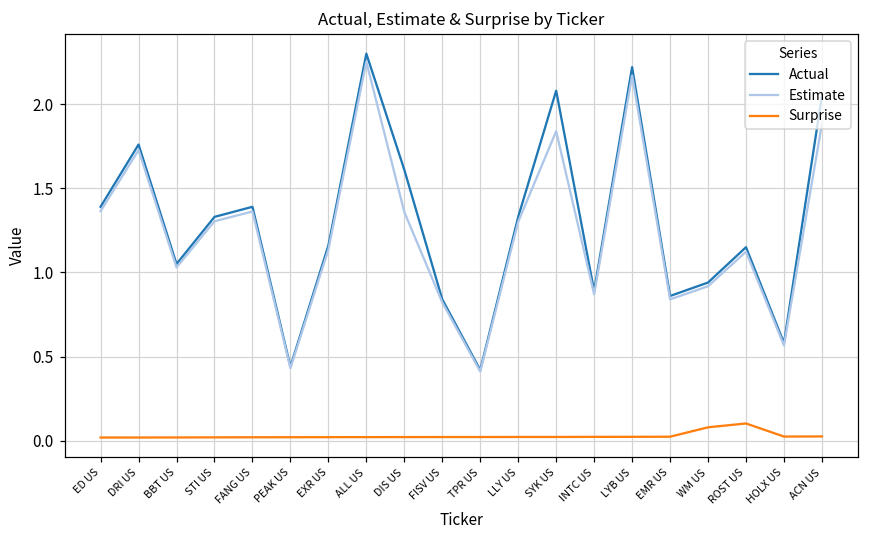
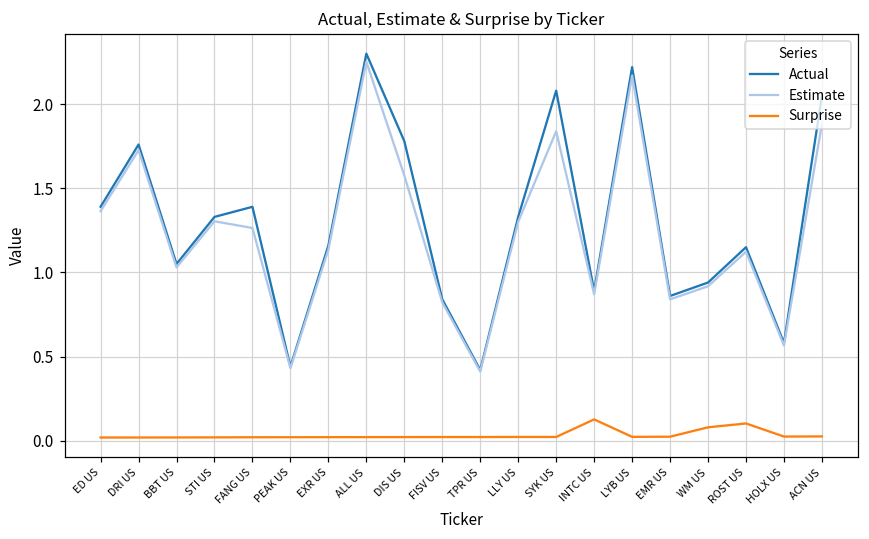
Estimate, FANG US: 1.36 -> 1.26
Actual, DIS US: 1.61 -> 1.78
Estimate, DIS US: 1.36 -> 1.58
Surprise, INTC US: 0.02 -> 0.13
